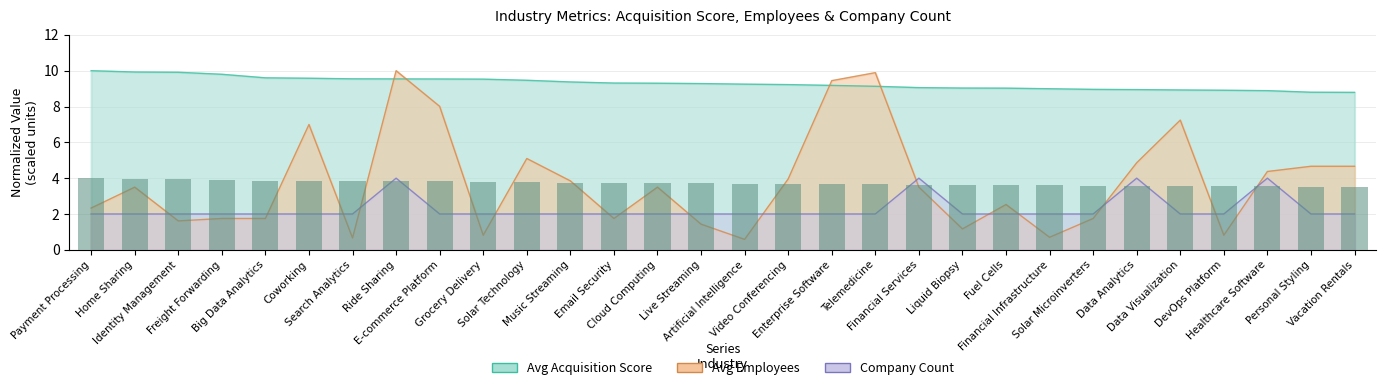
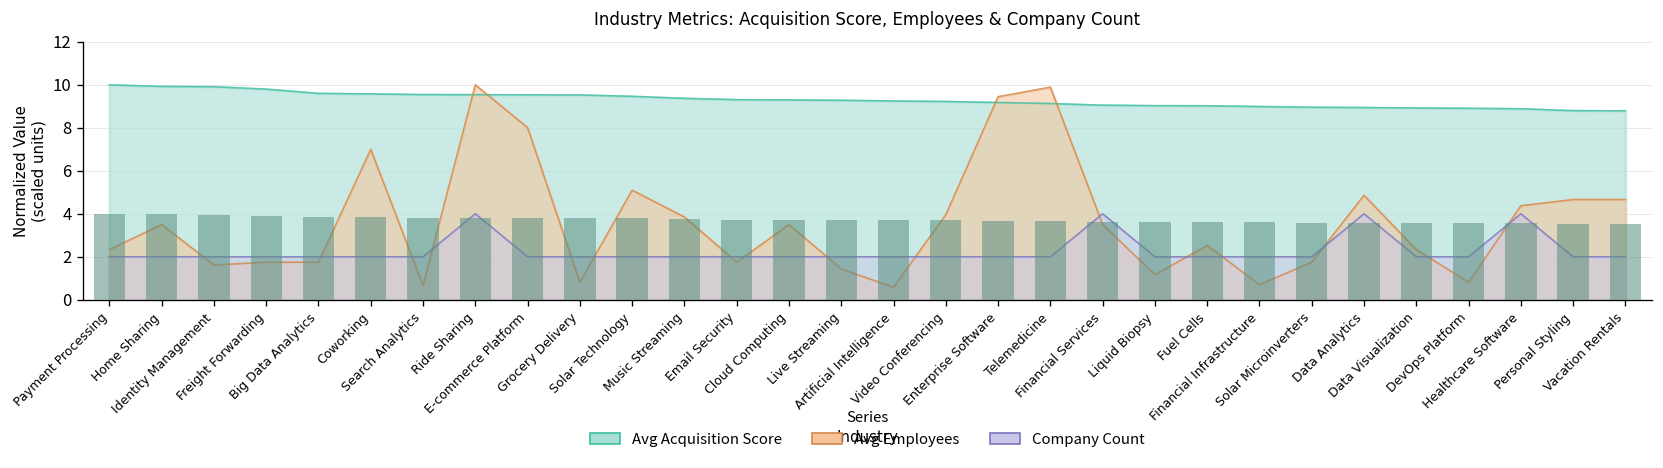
Avg Employees, Data Visualization: 7.2 -> 2.3
